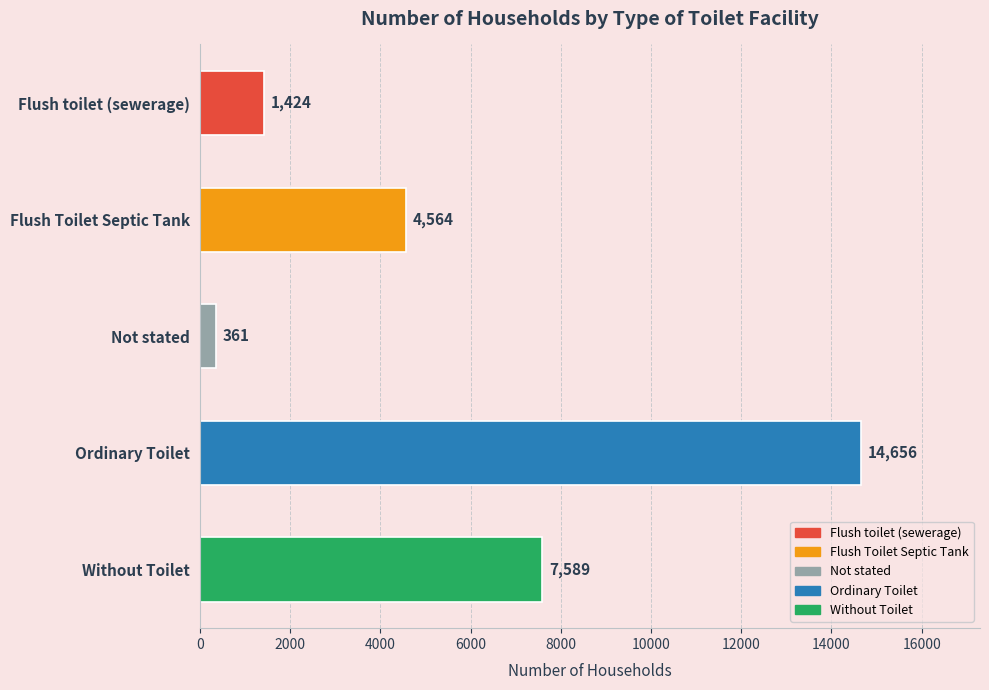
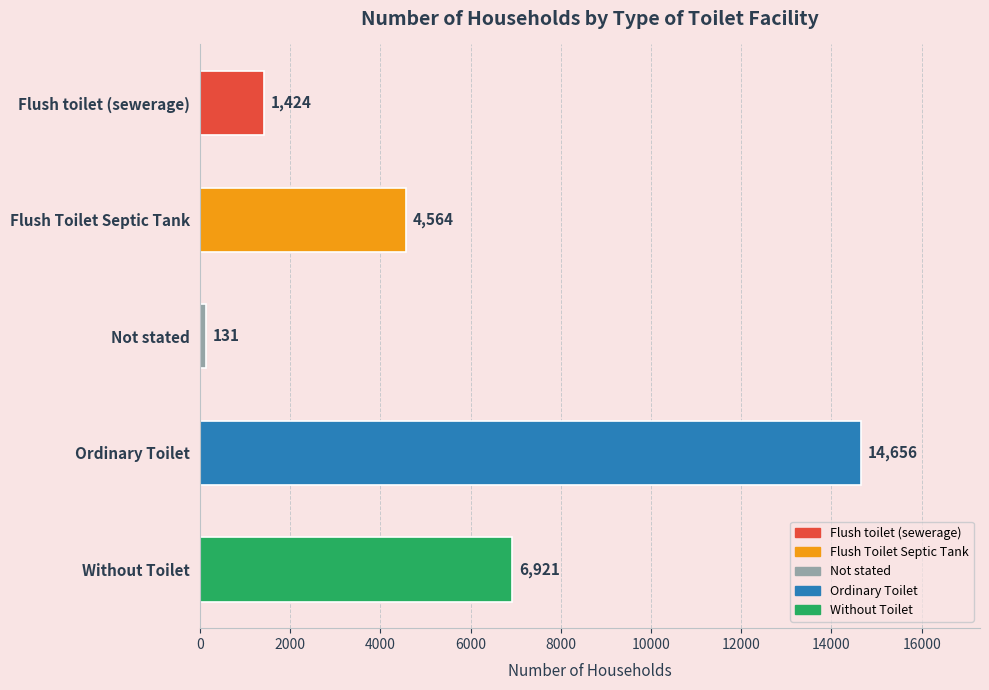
Not stated: 361 -> 131
Without Toilet: 7,589 -> 6,921
